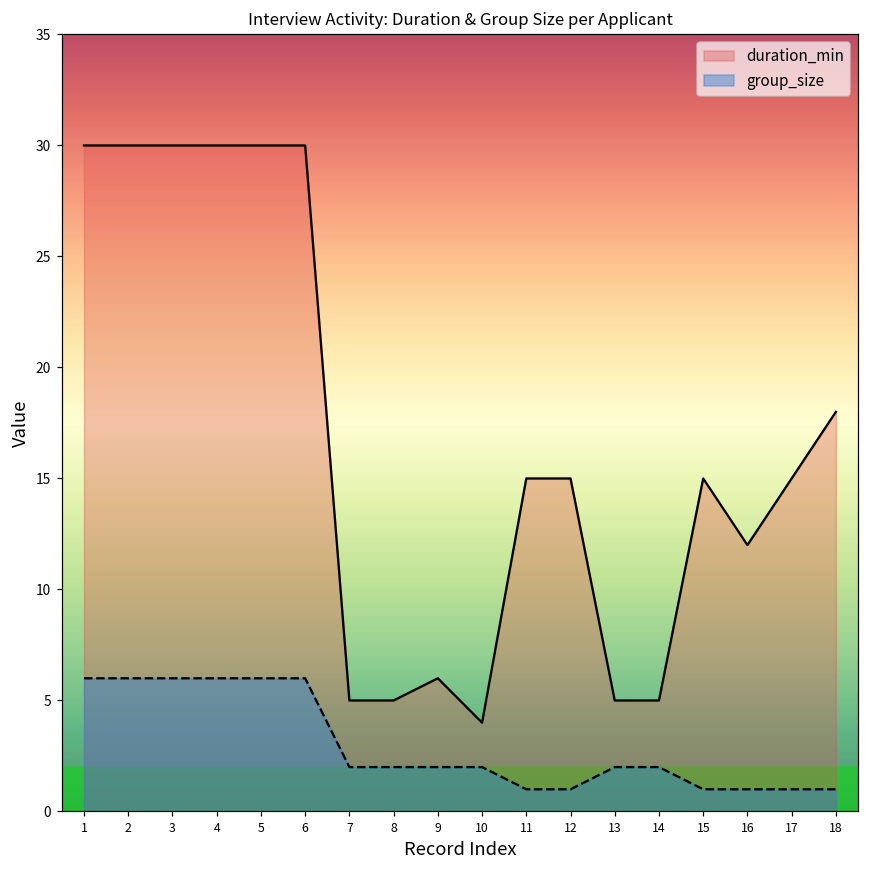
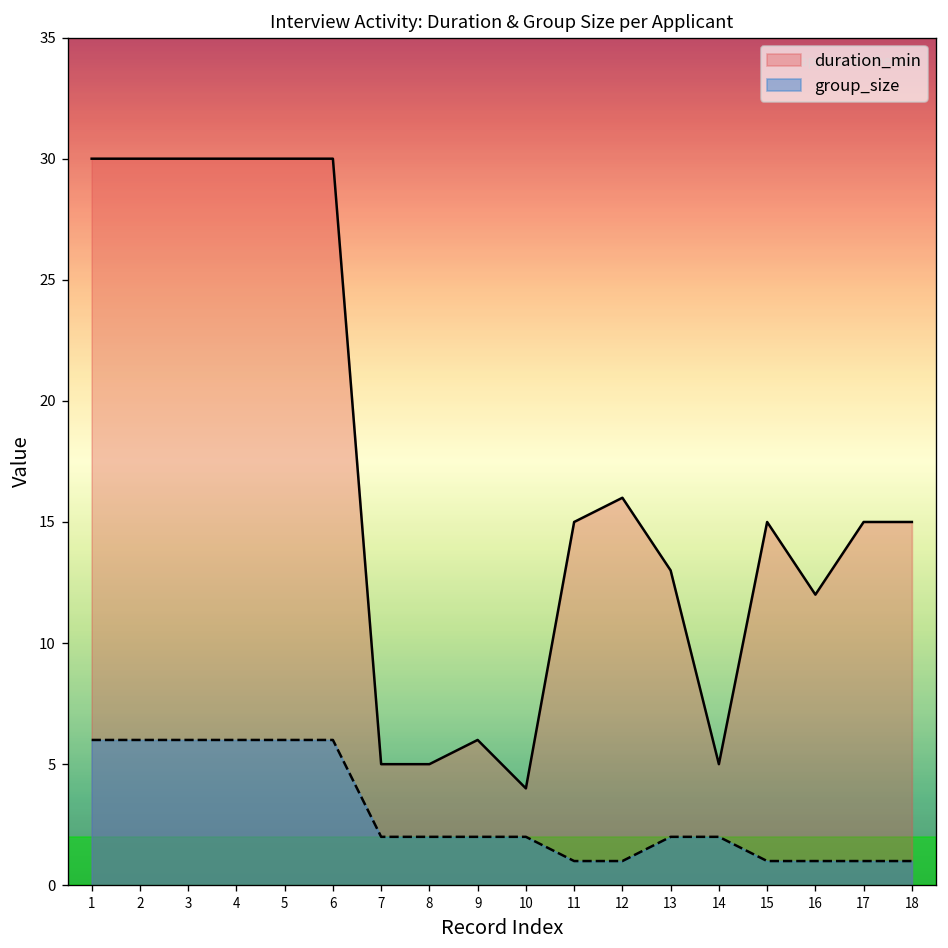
duration_min, 12: 15 -> 16
duration_min, 13: 5 -> 13
duration_min, 18: 18 -> 15
